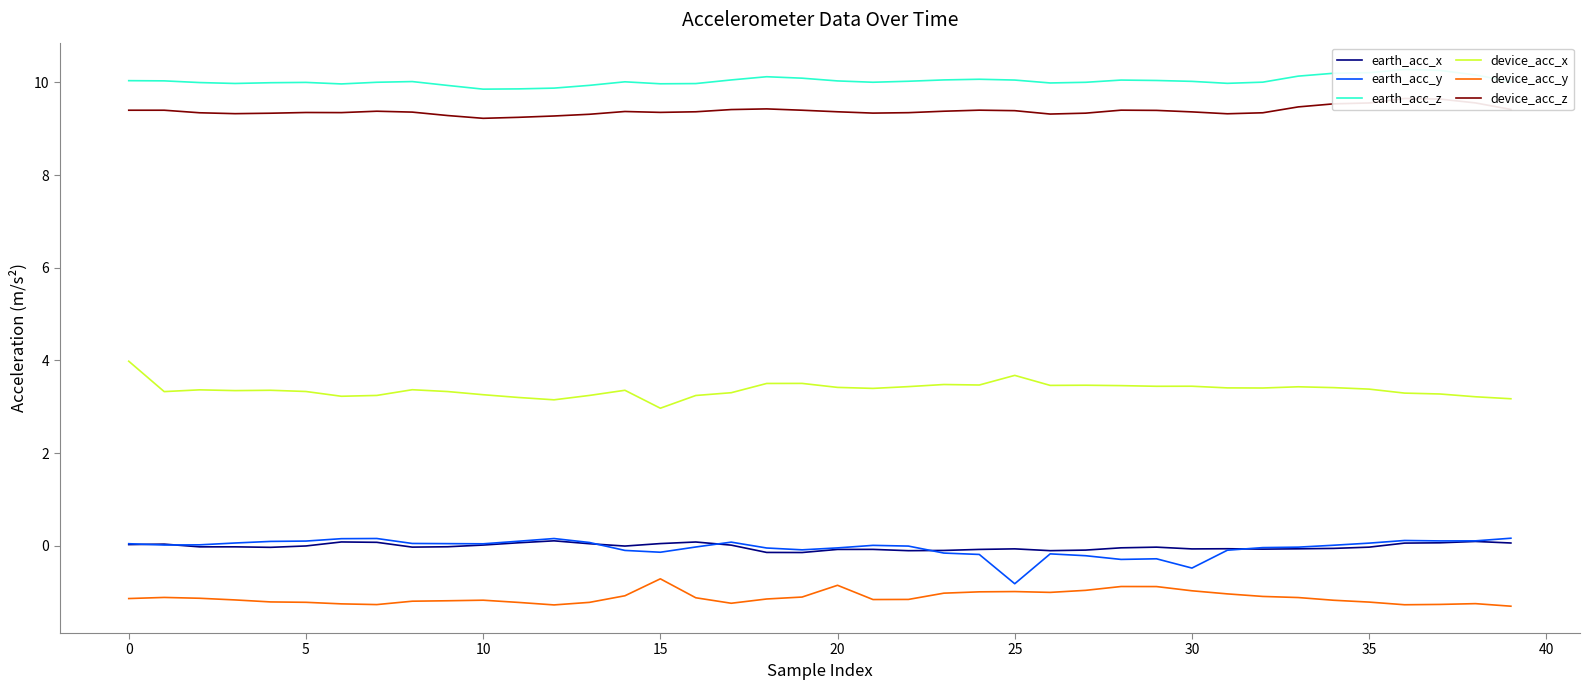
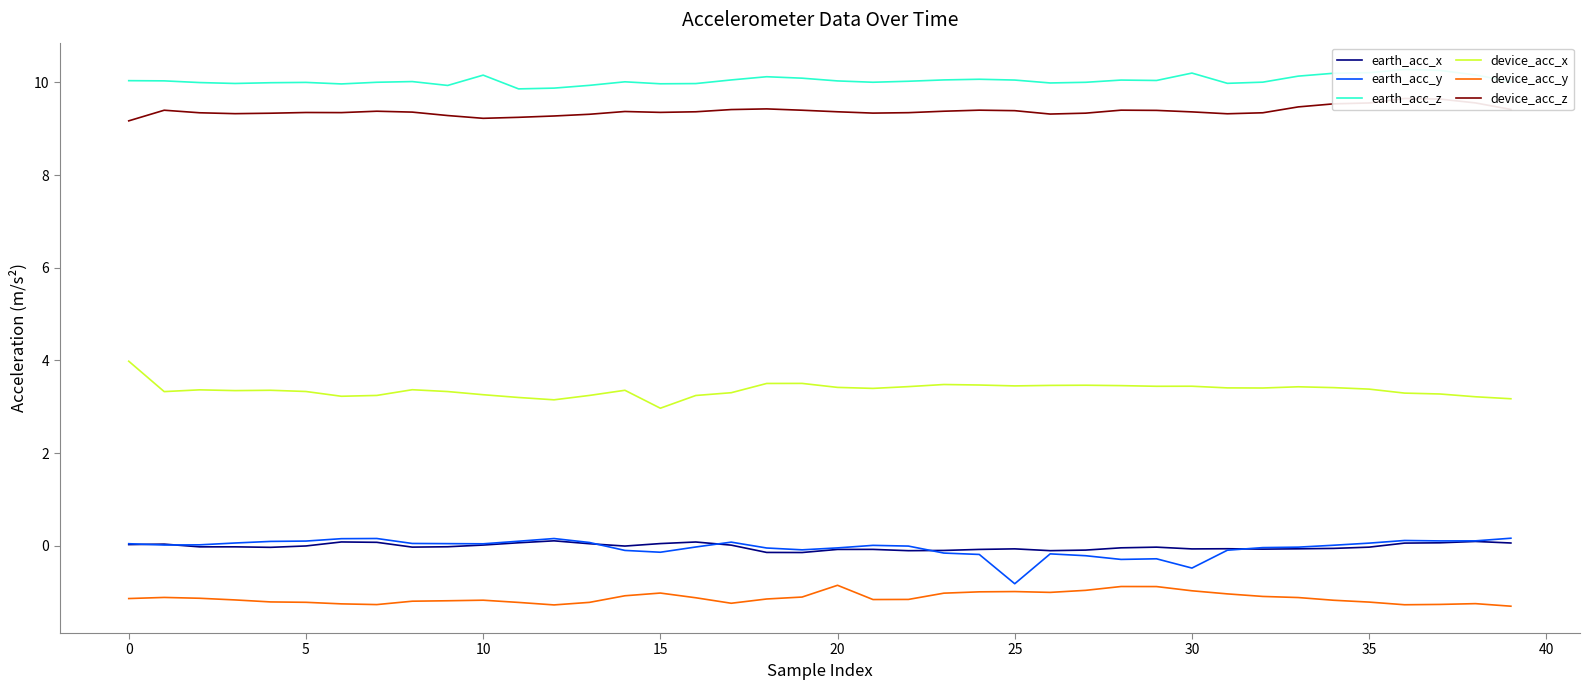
device_acc_z, 0: 9.4 -> 9.2
earth_acc_z, 10: 9.9 -> 10.2
device_acc_y, 15: -0.7 -> -1.0
device_acc_x, 25: 3.7 -> 3.5
earth_acc_z, 30: 10.0 -> 10.2
